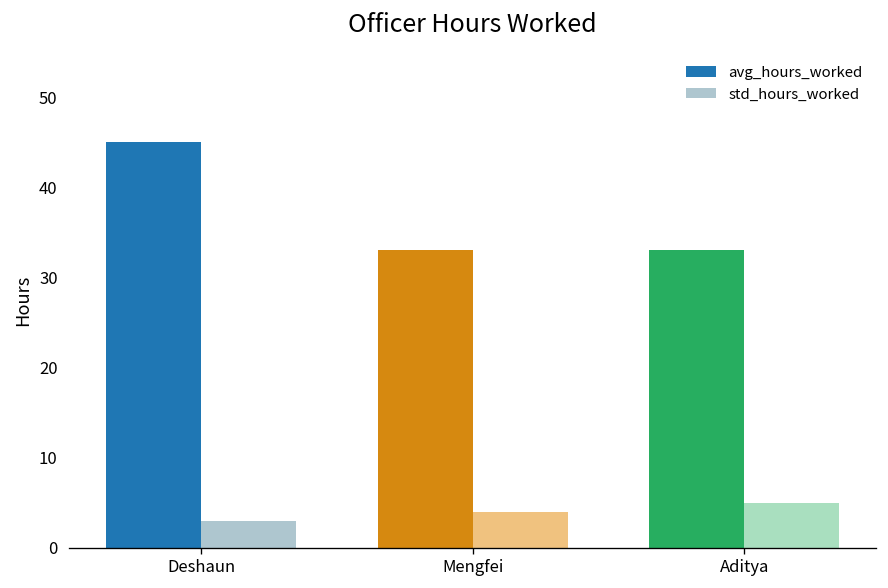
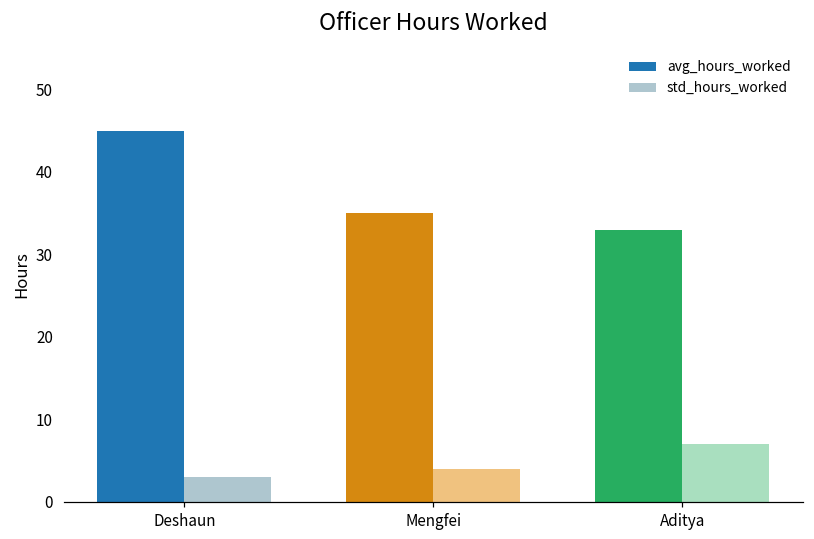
avg_hours_worked, Mengfei: 33 -> 35
std_hours_worked, Aditya: 5 -> 7
